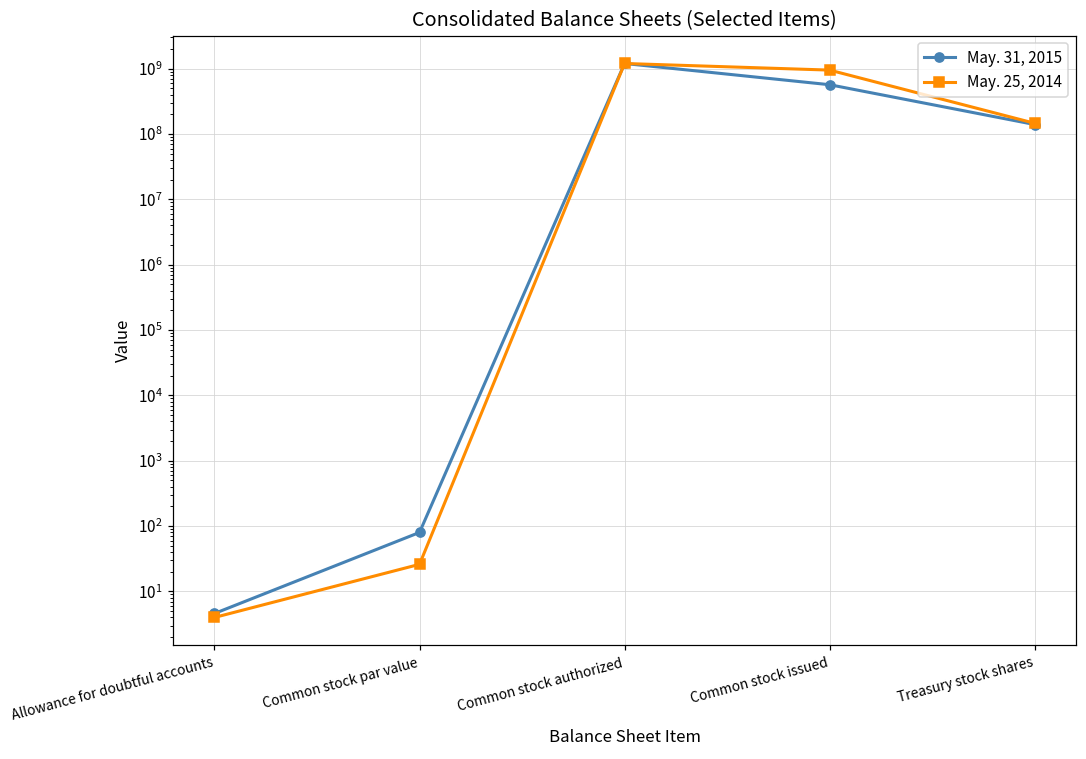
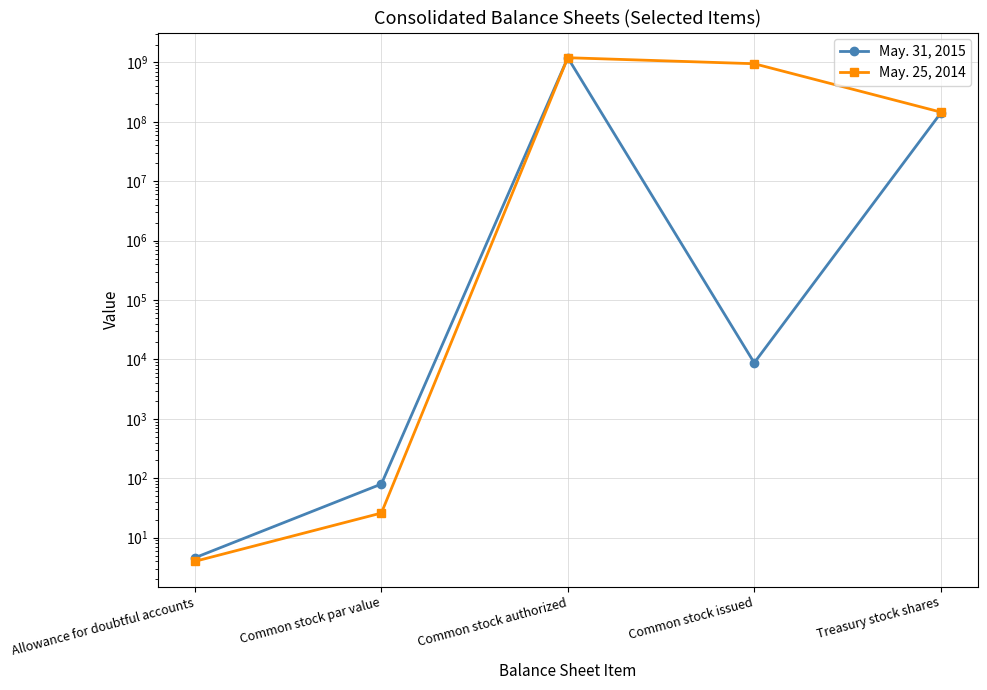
May. 31, 2015, Common stock issued: 600000000 -> 9000
